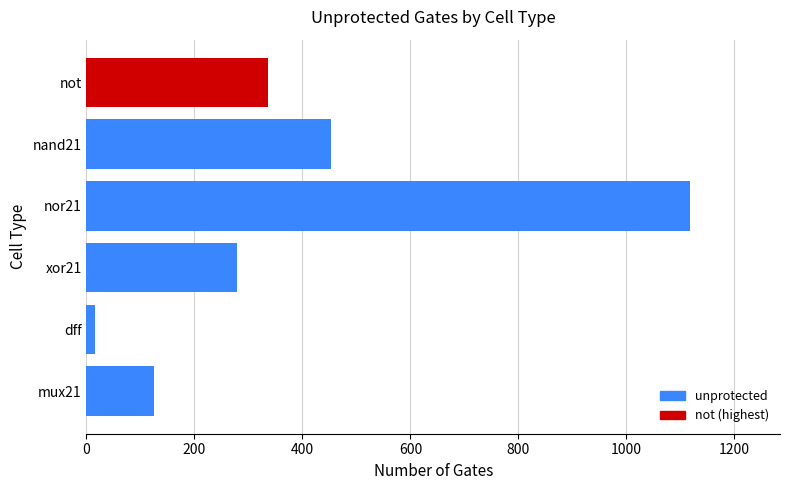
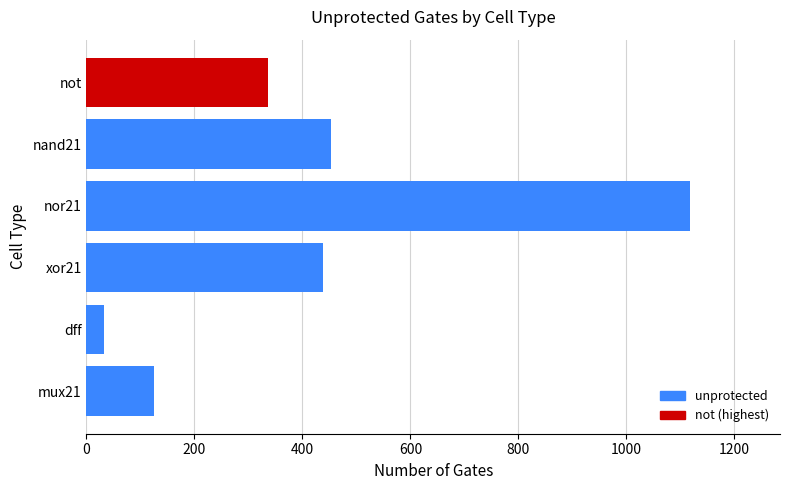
xor21: 280 -> 440
dff: 20 -> 30
